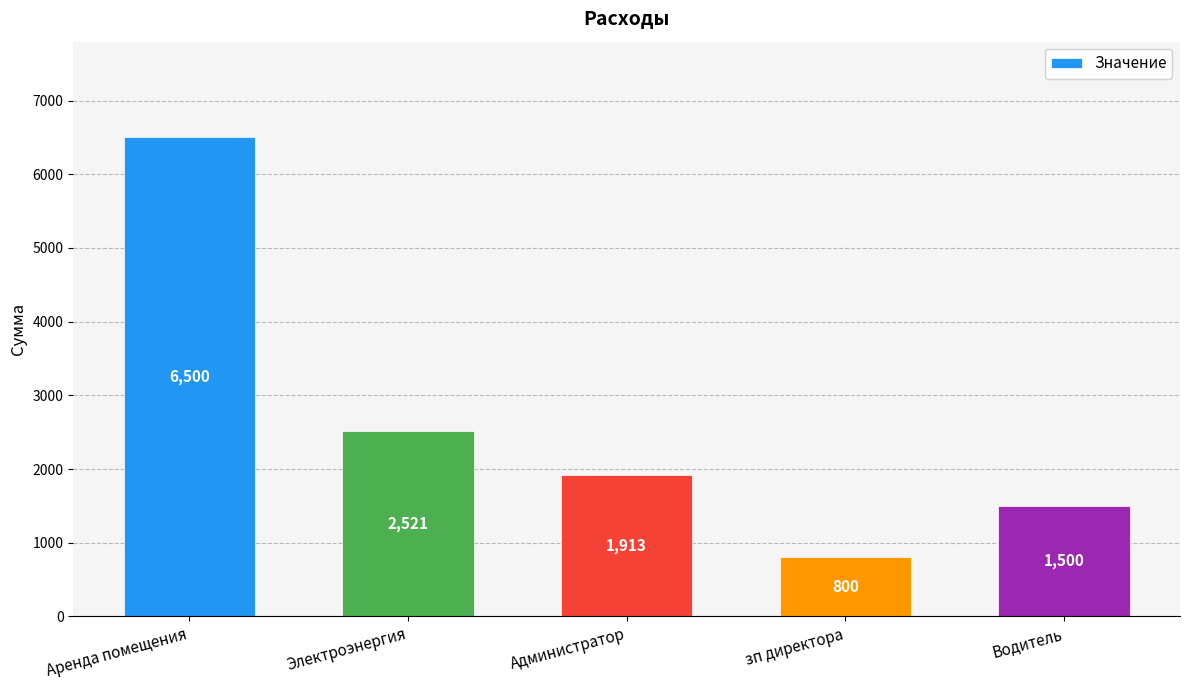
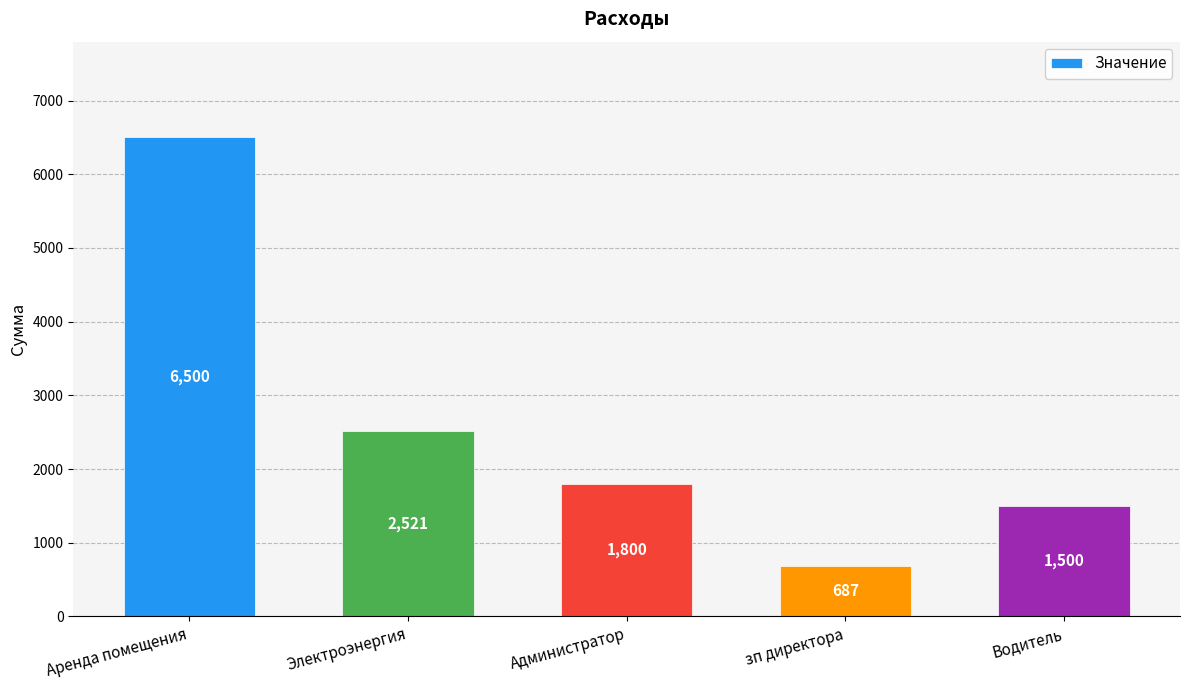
Администратор: 1,913 -> 1,800
зп директора: 800 -> 687
